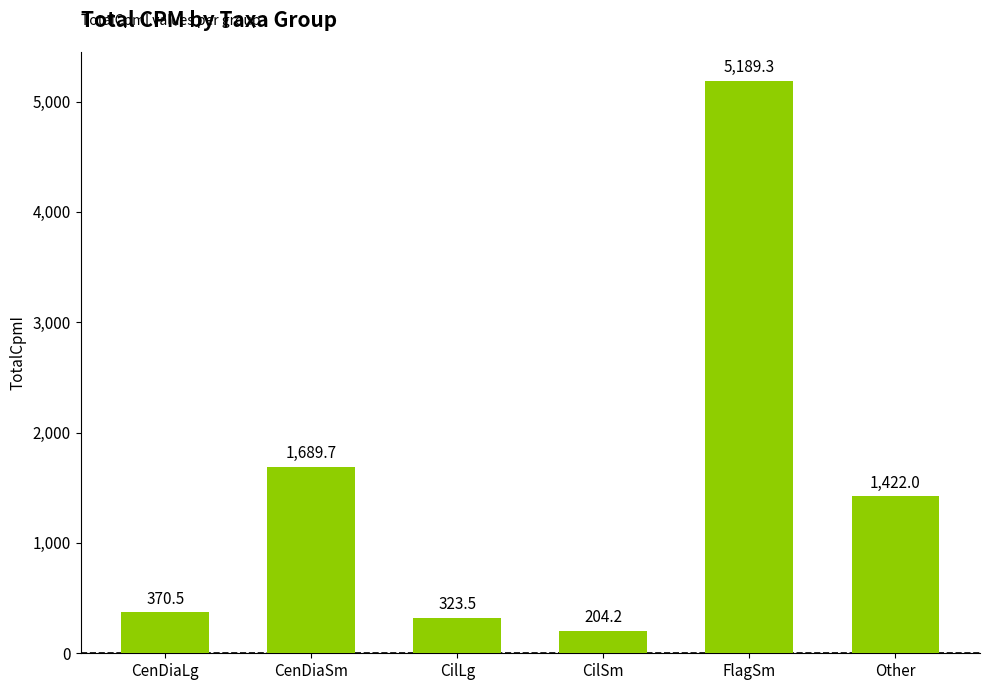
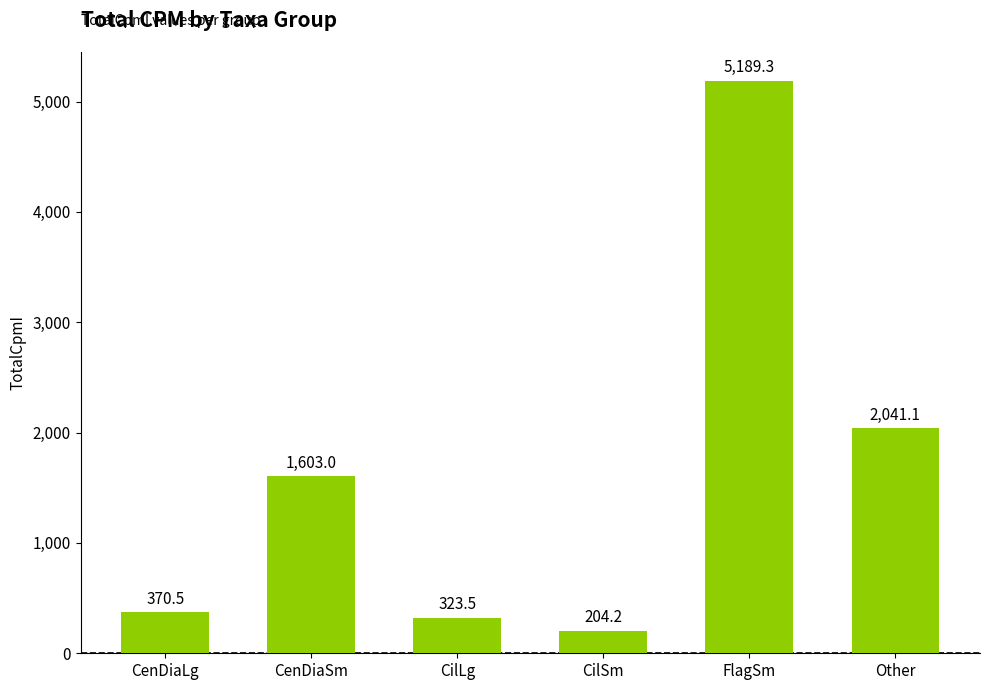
CenDiaSm: 1,689.7 -> 1,603.0
Other: 1,422.0 -> 2,041.1
